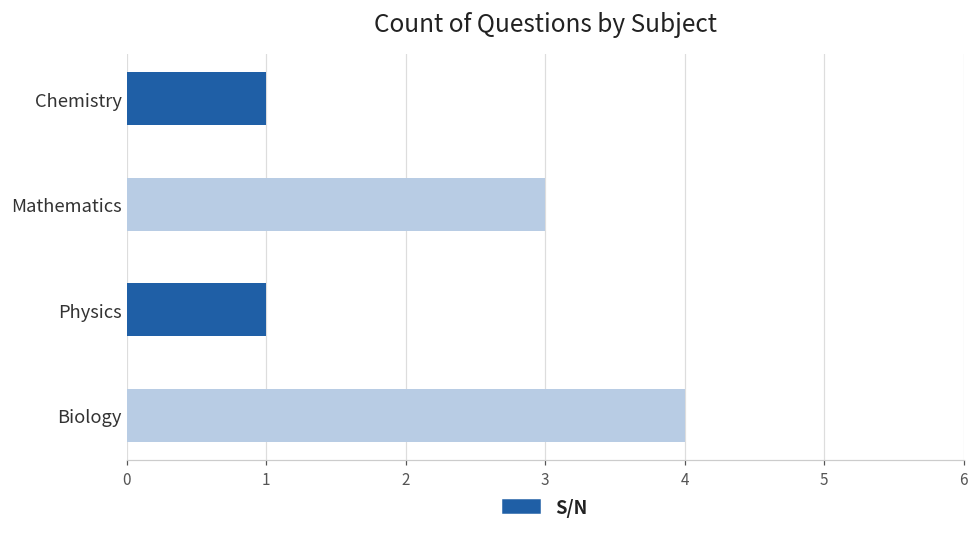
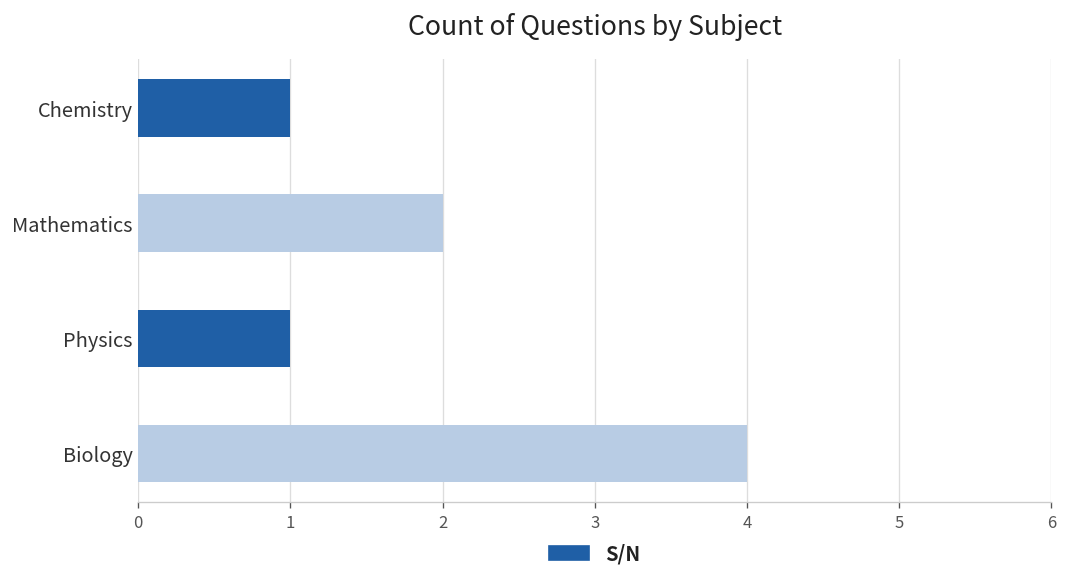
Mathematics: 3 -> 2
